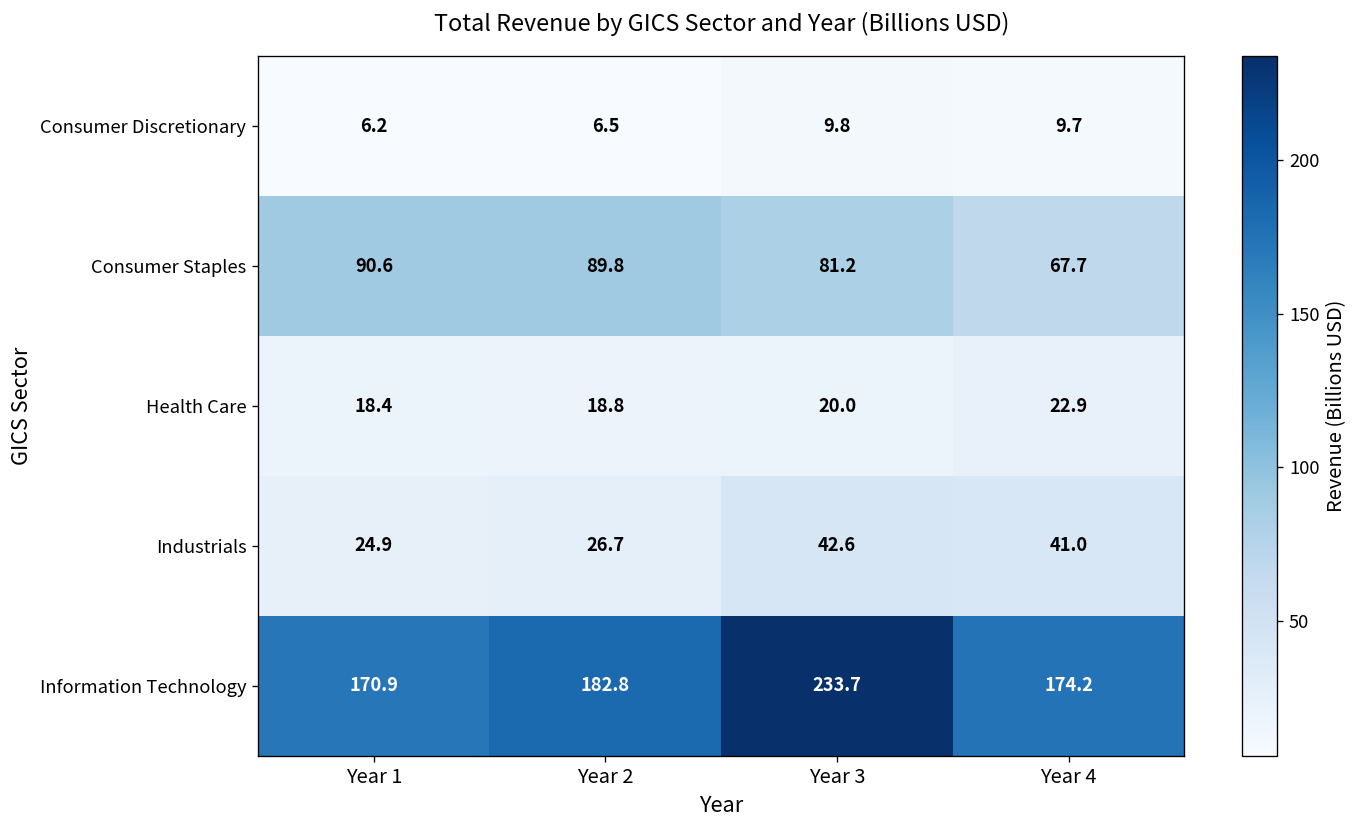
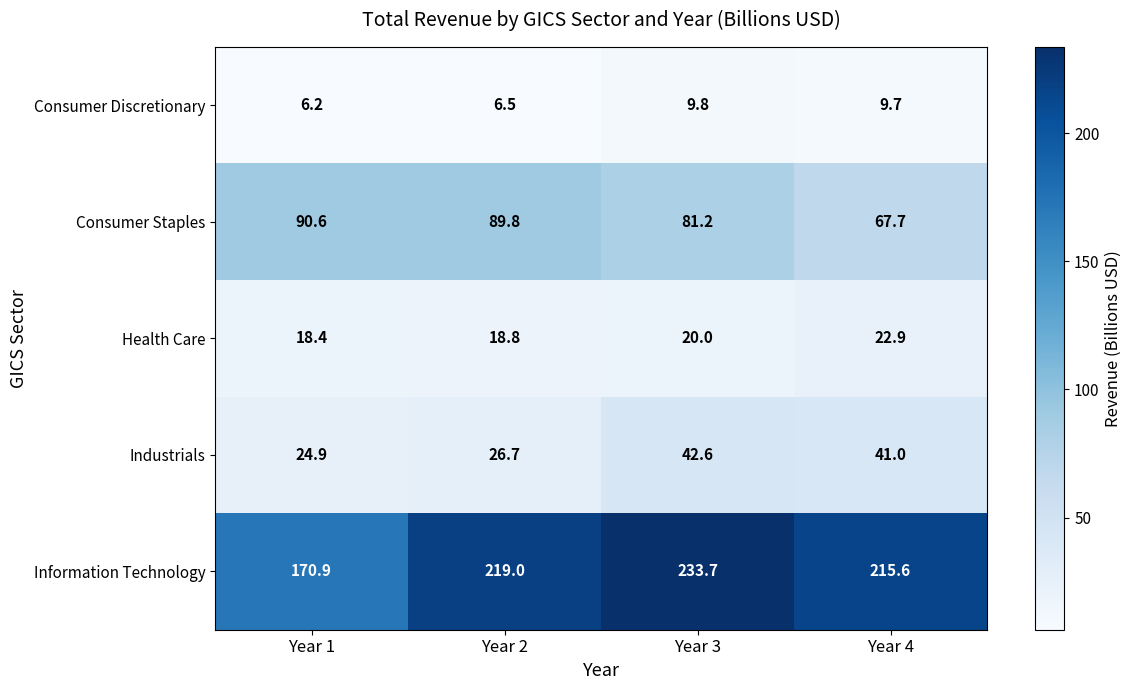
Information Technology, Year 2: 182.8 -> 219.0
Information Technology, Year 4: 174.2 -> 215.6
